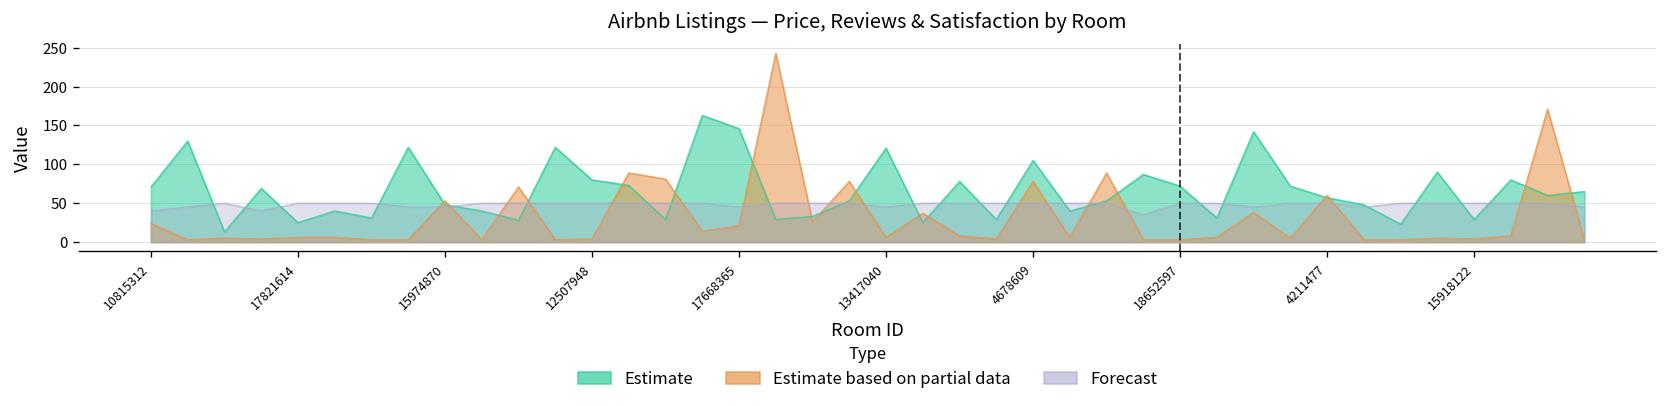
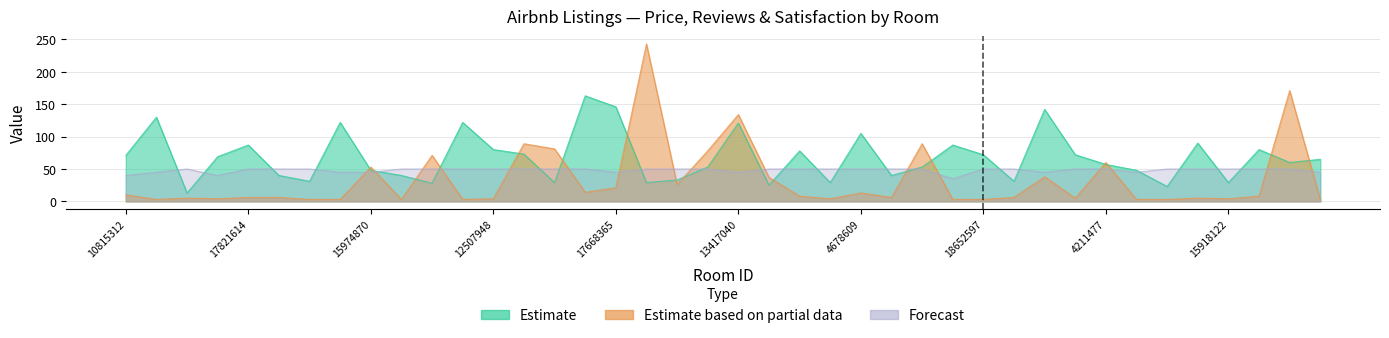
Estimate based on partial data, 10815312: 20 -> 10
Estimate, 17821614: 30 -> 90
Estimate based on partial data, 13417040: 10 -> 130
Estimate based on partial data, 4678609: 80 -> 10
